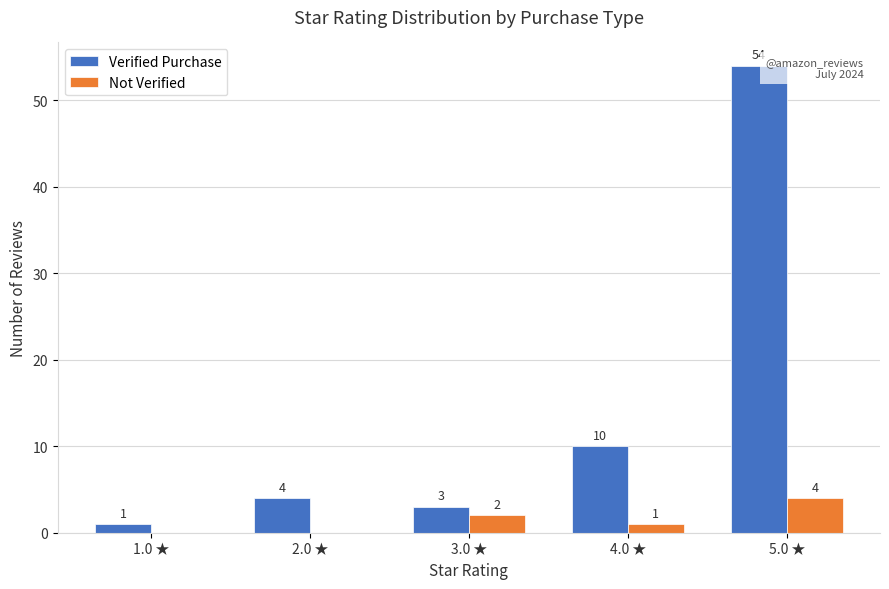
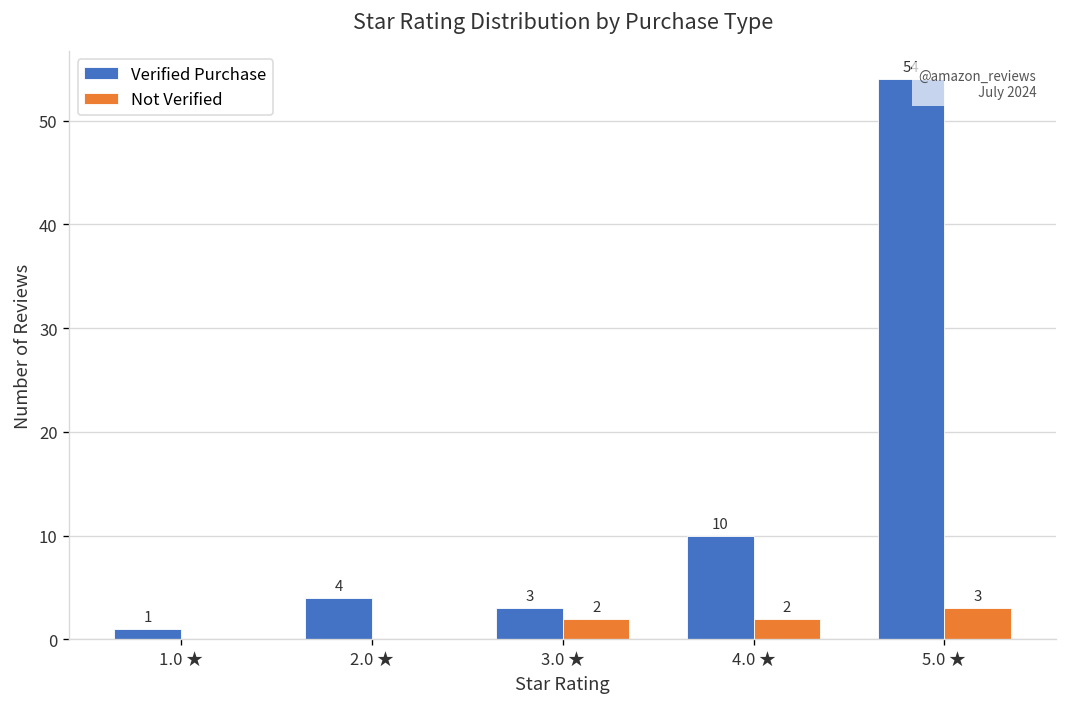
Not Verified, 4.0 ★: 1 -> 2
Not Verified, 5.0 ★: 4 -> 3
